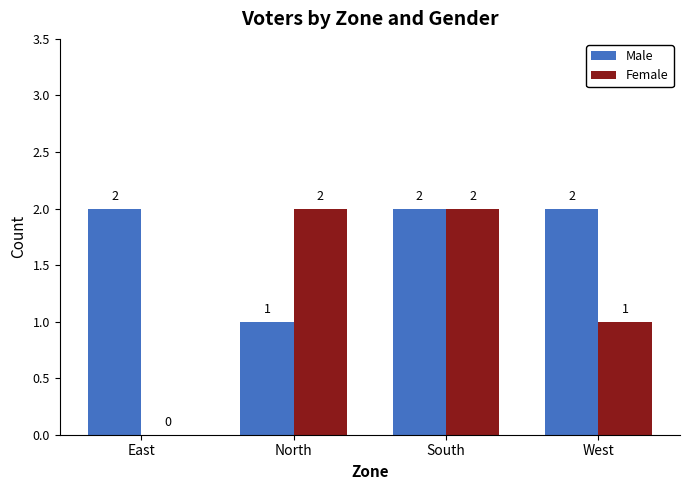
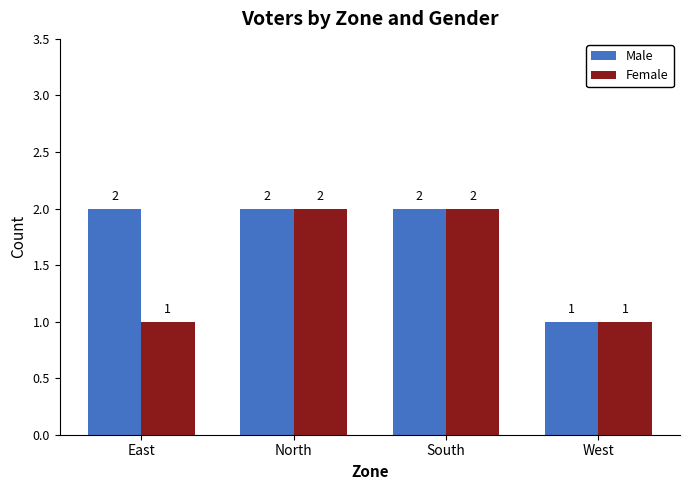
Female, East: 0 -> 1
Male, North: 1 -> 2
Male, West: 2 -> 1
